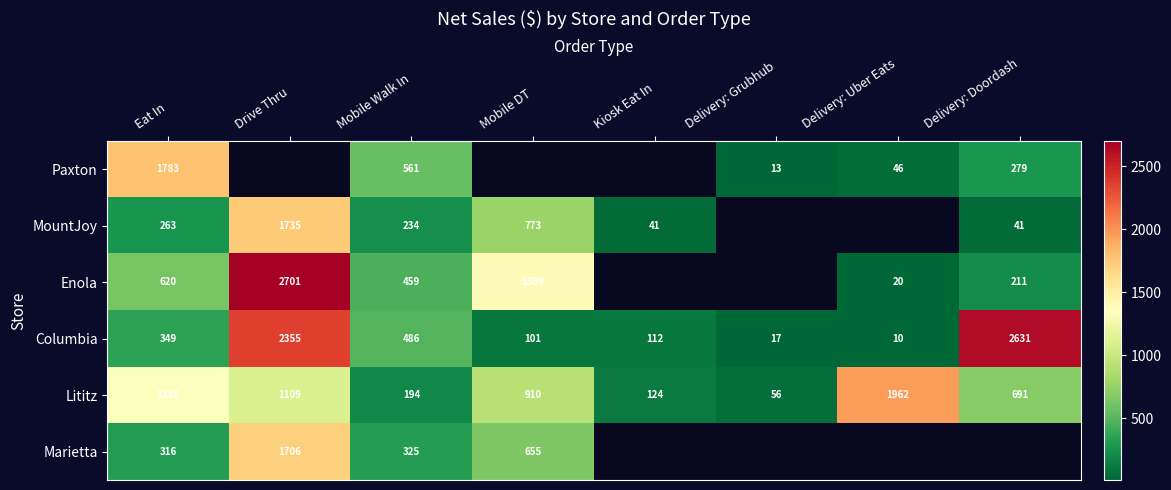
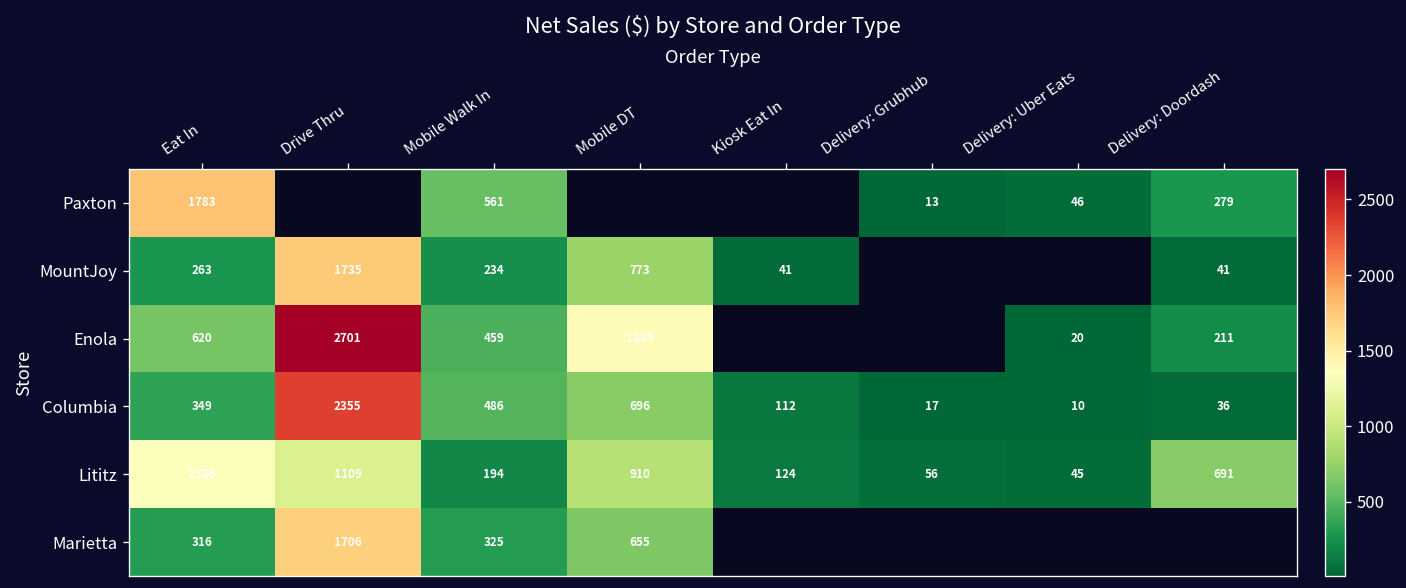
Columbia, Mobile DT: 101 -> 696
Columbia, Delivery: Doordash: 2631 -> 36
Lititz, Delivery: Uber Eats: 1962 -> 45
